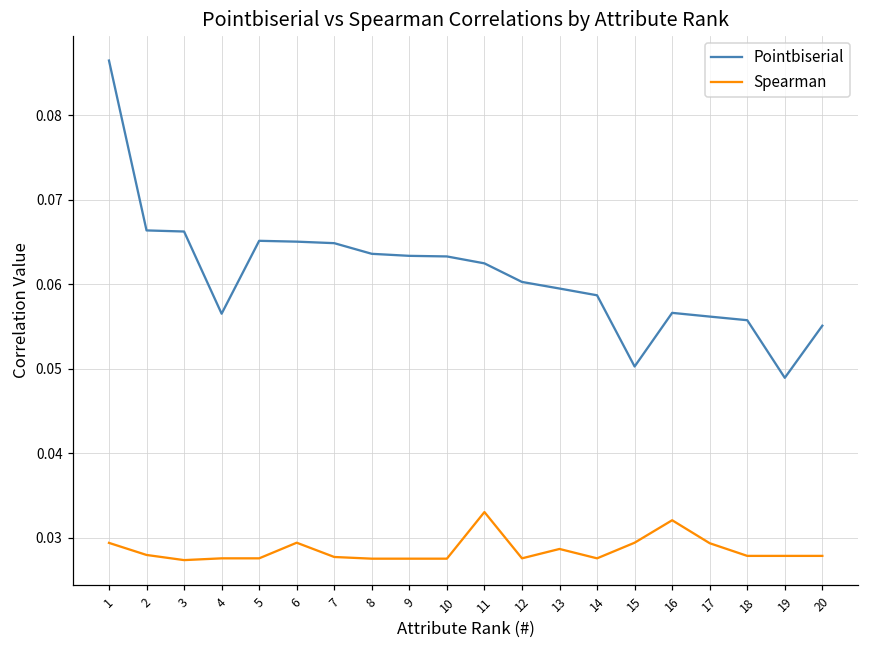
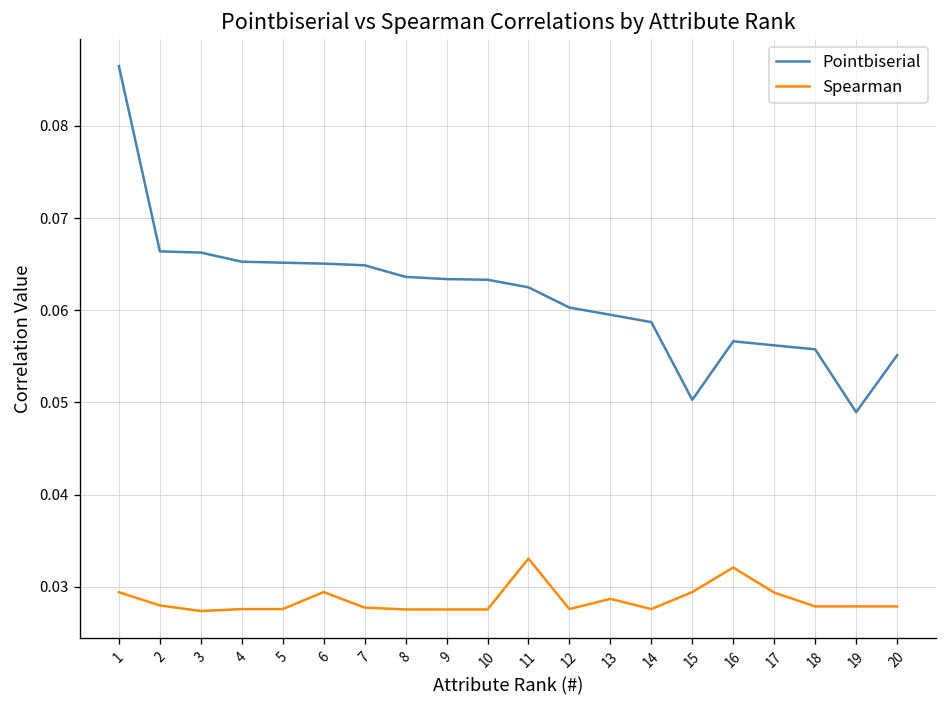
Pointbiserial, 4: 0.057 -> 0.065
